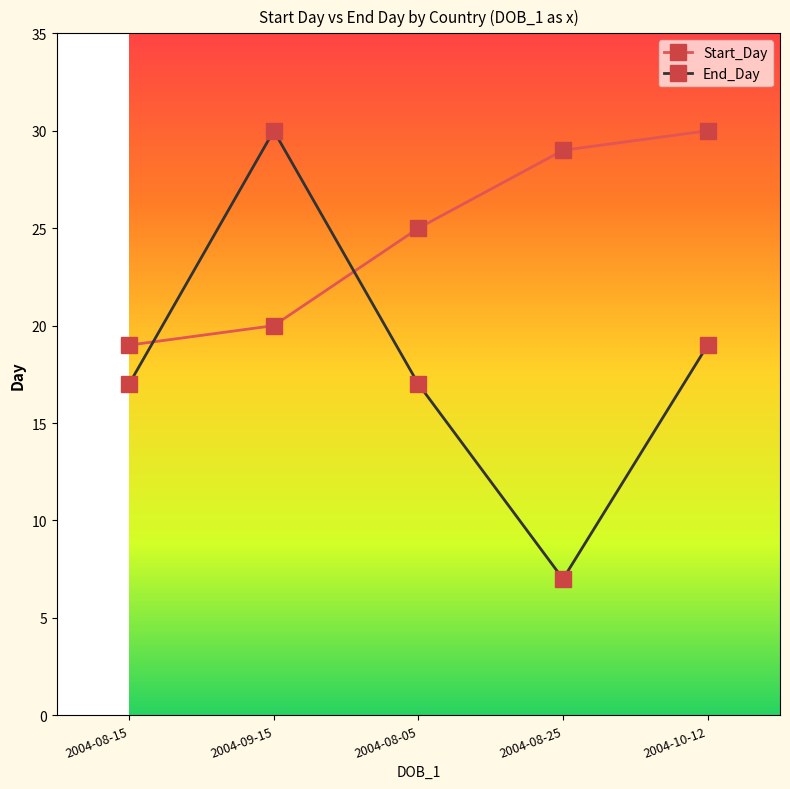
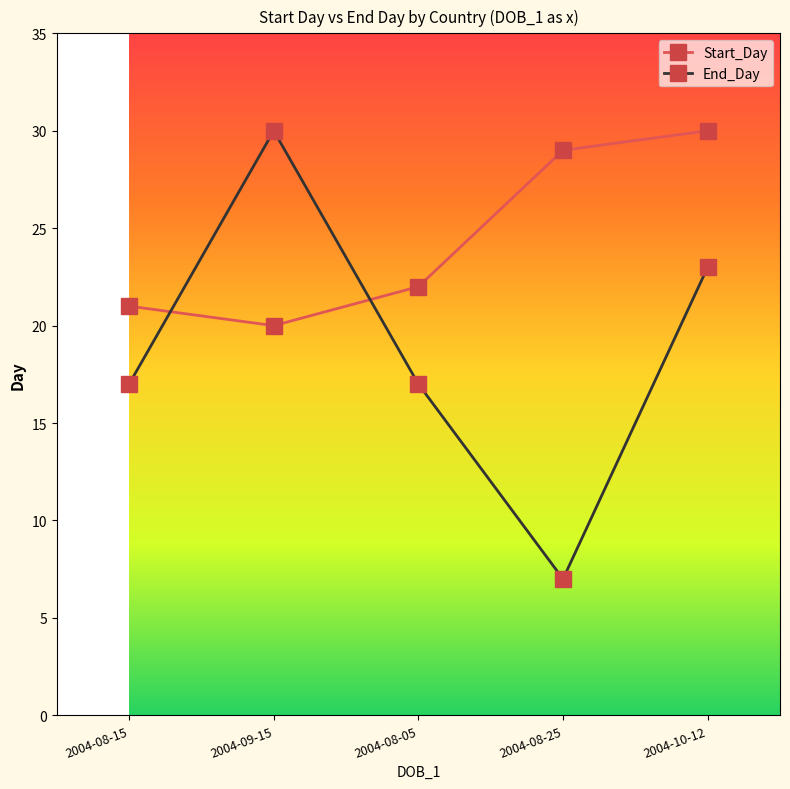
Start_Day, 2004-08-15: 19 -> 21
Start_Day, 2004-08-05: 25 -> 22
End_Day, 2004-10-12: 19 -> 23
